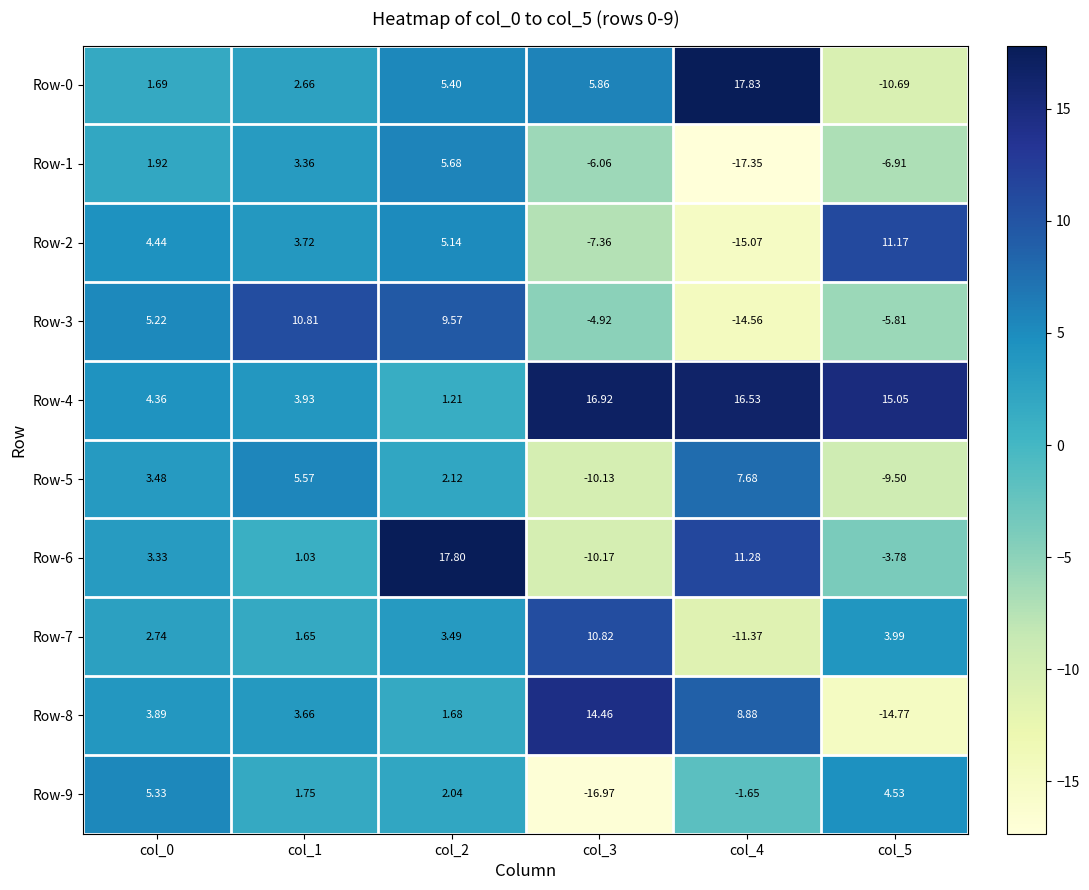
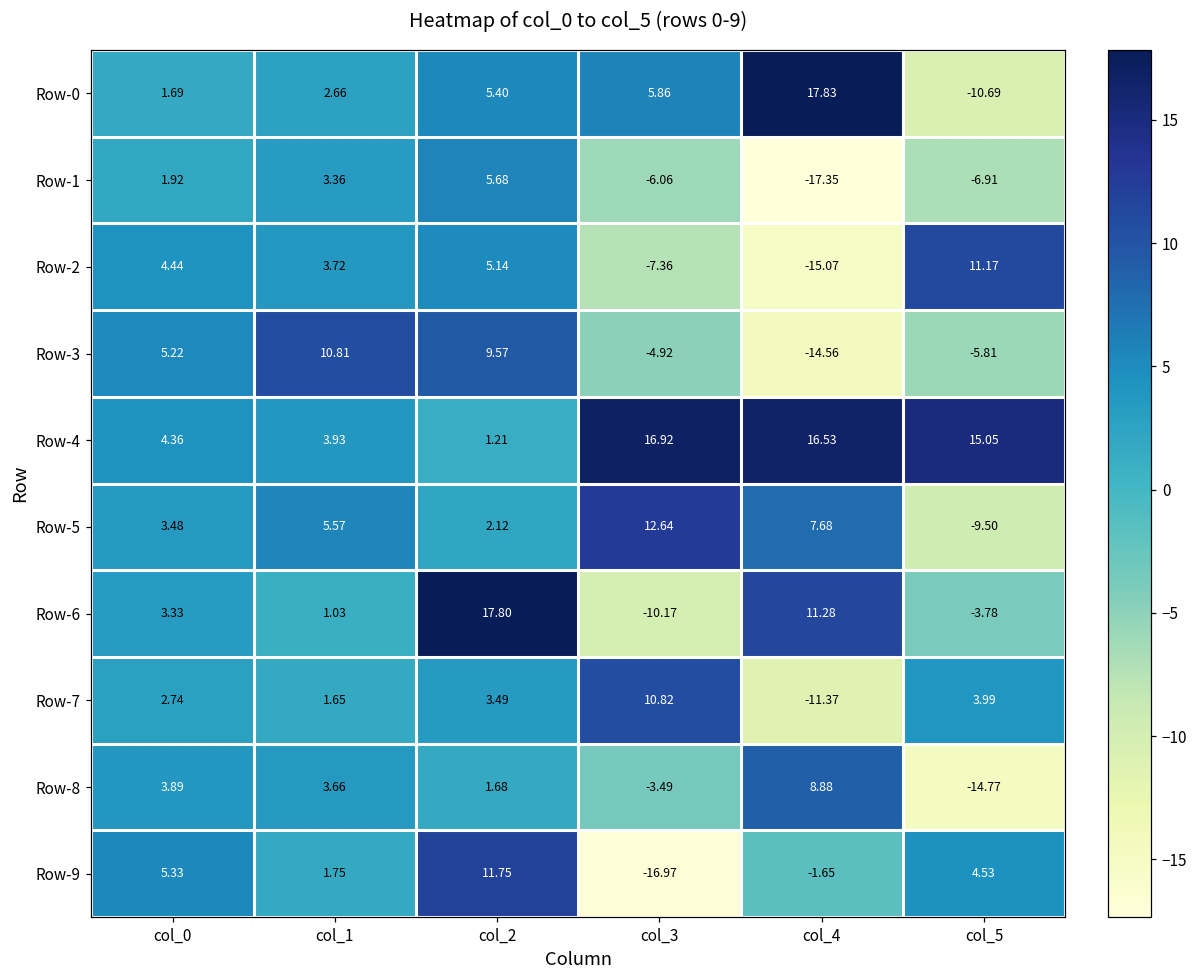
Row-5, col_3: -10.13 -> 12.64
Row-8, col_3: 14.46 -> -3.49
Row-9, col_2: 2.04 -> 11.75
